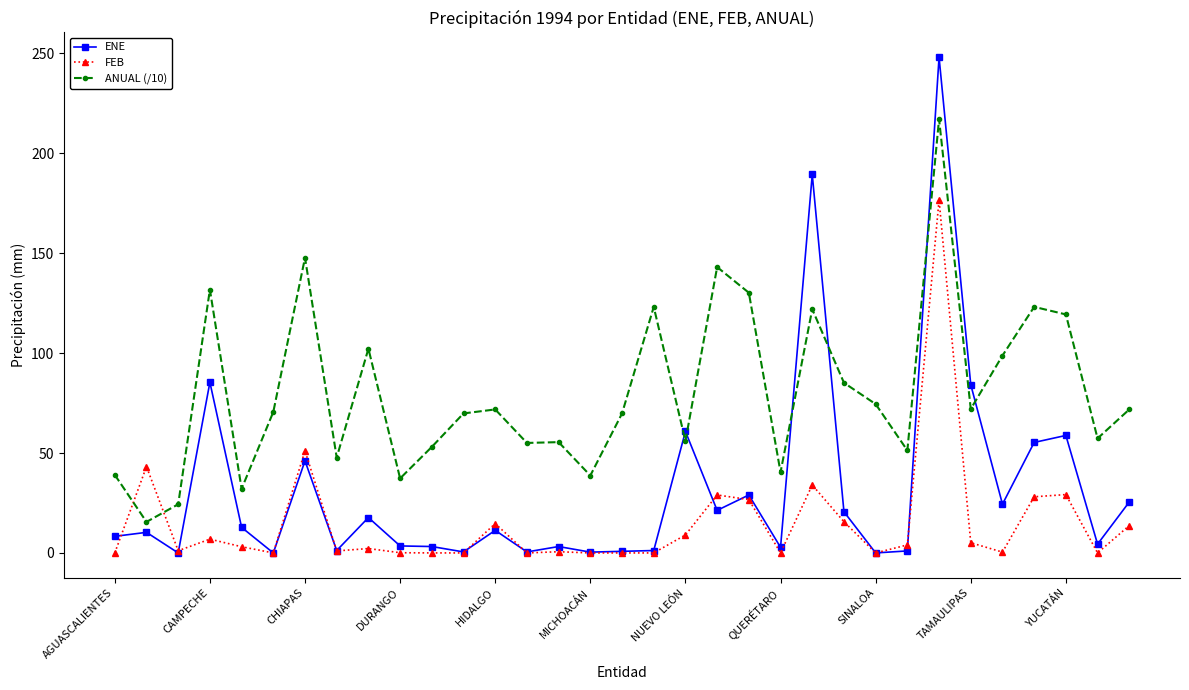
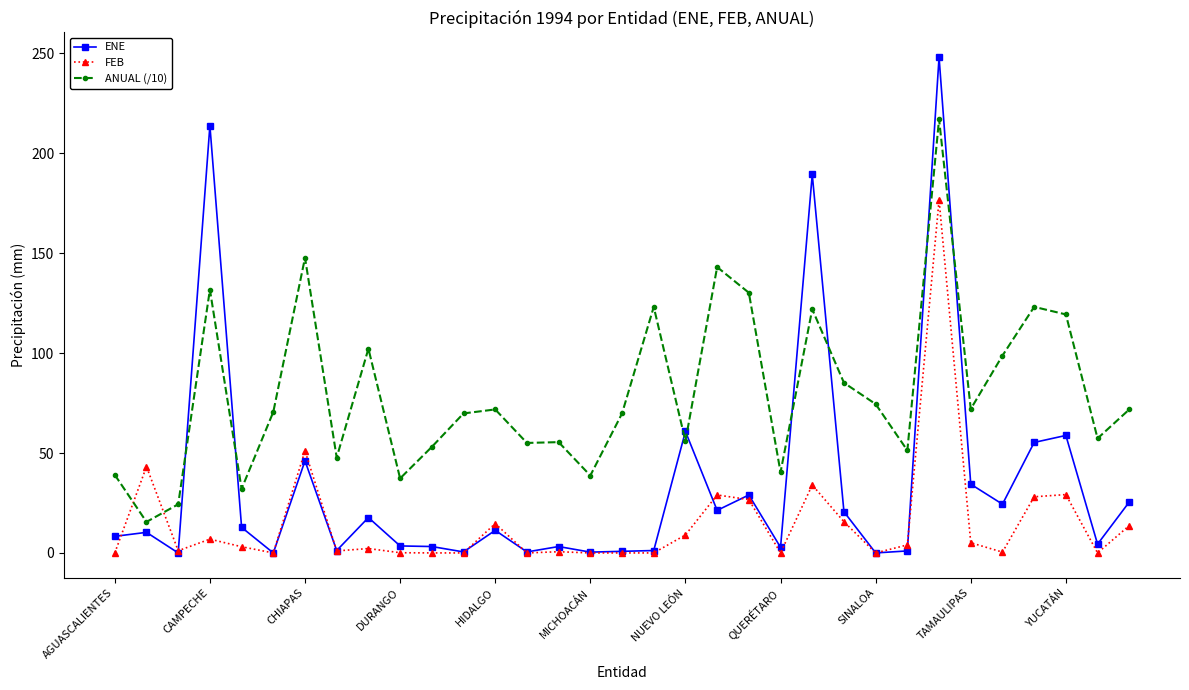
ENE, CAMPECHE: 85 -> 214
ENE, TAMAULIPAS: 84 -> 34
